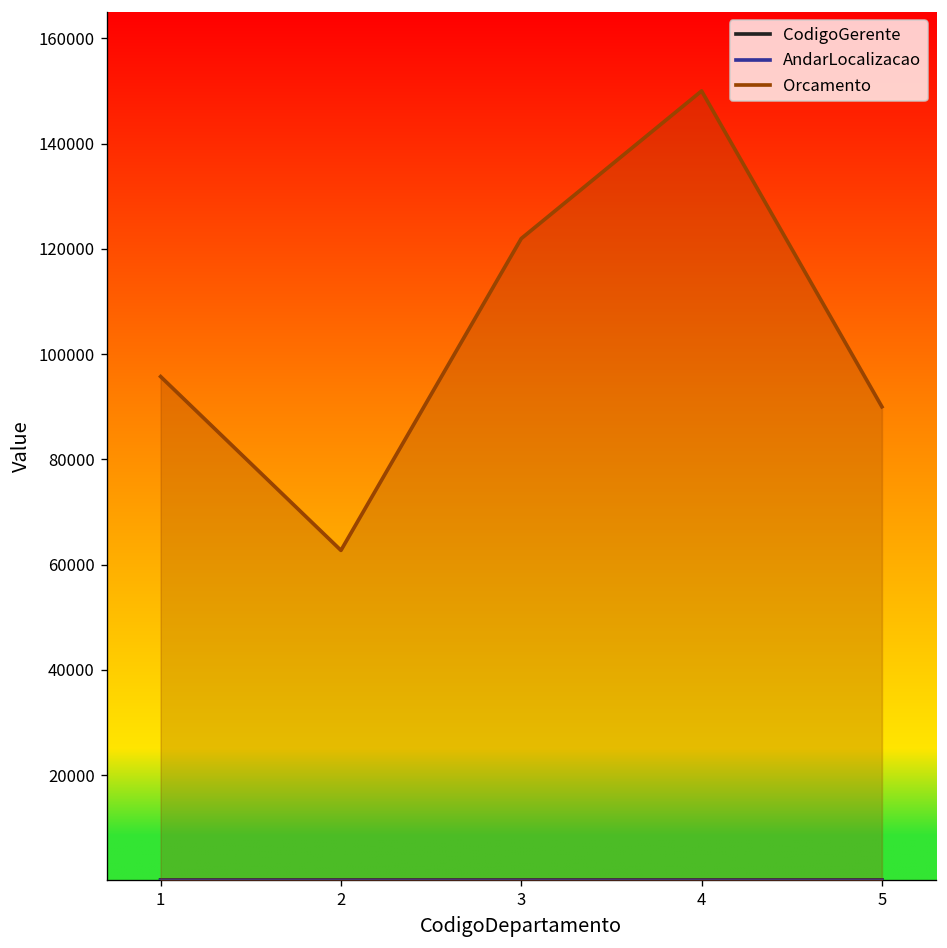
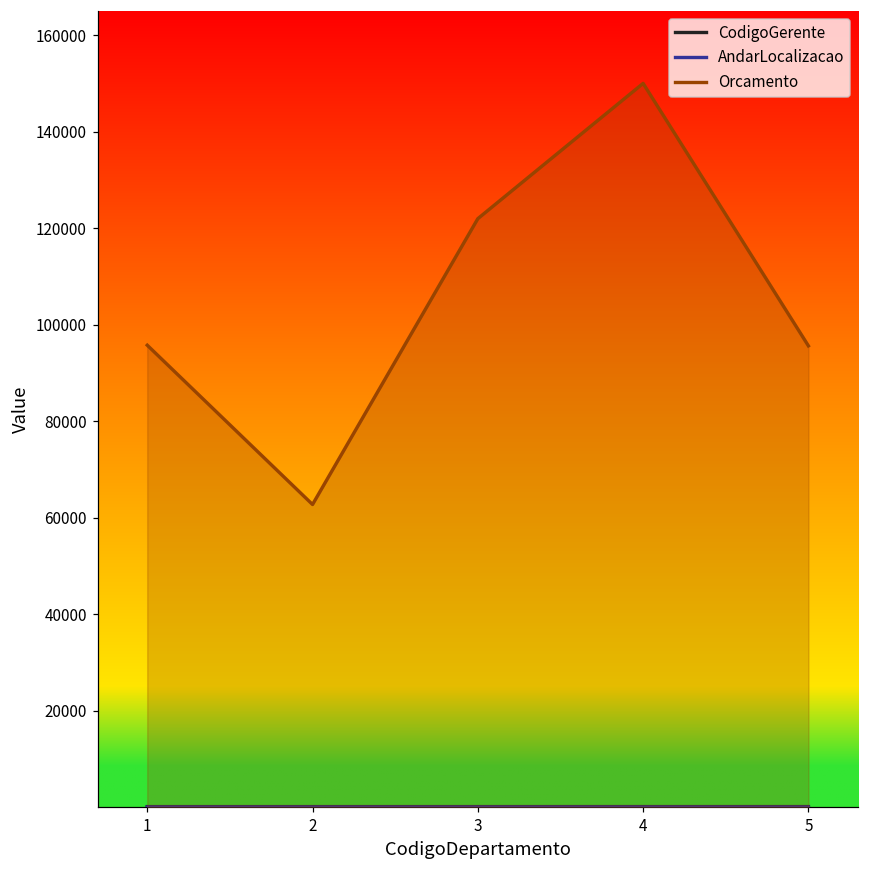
Orcamento, 5: 90000 -> 96000
